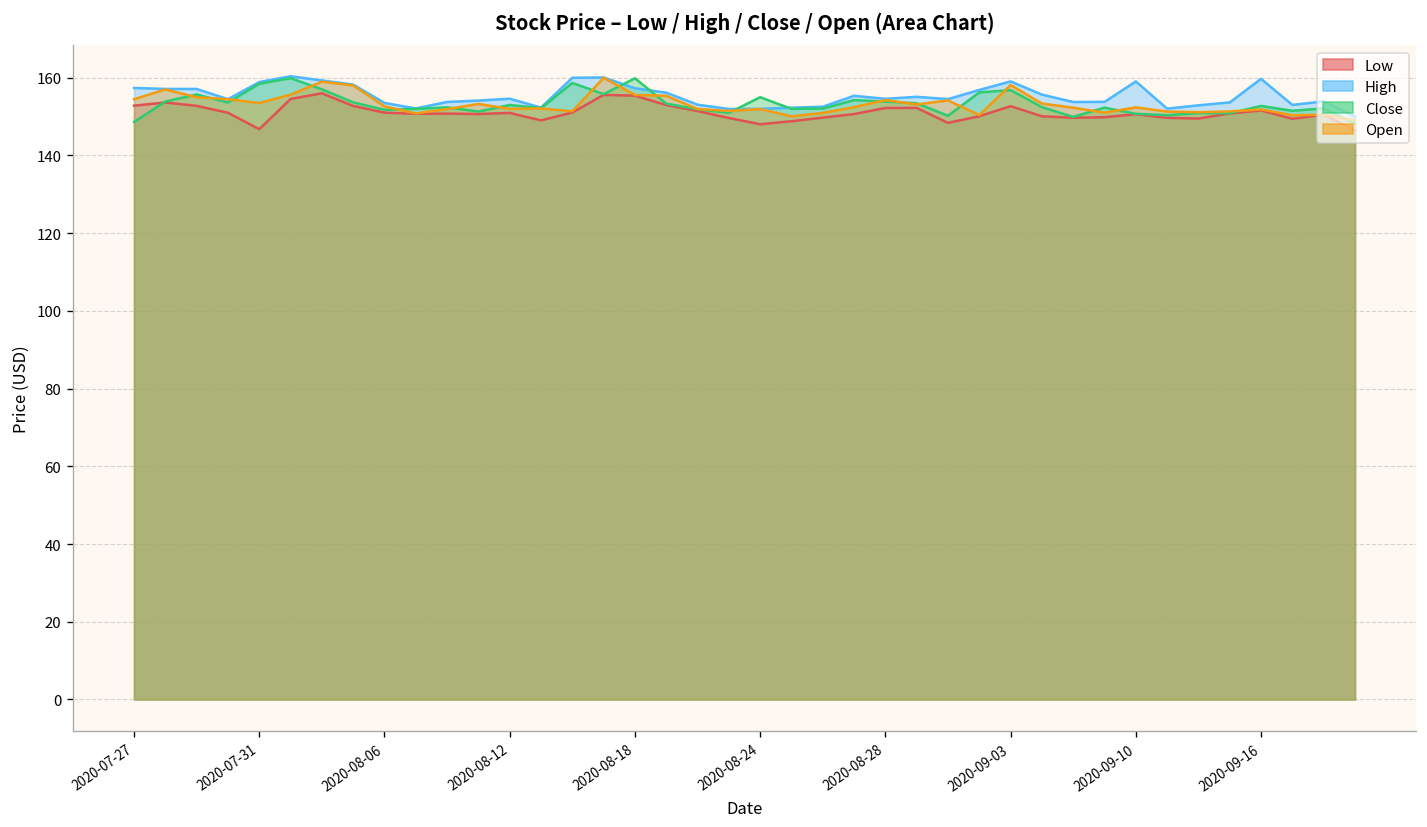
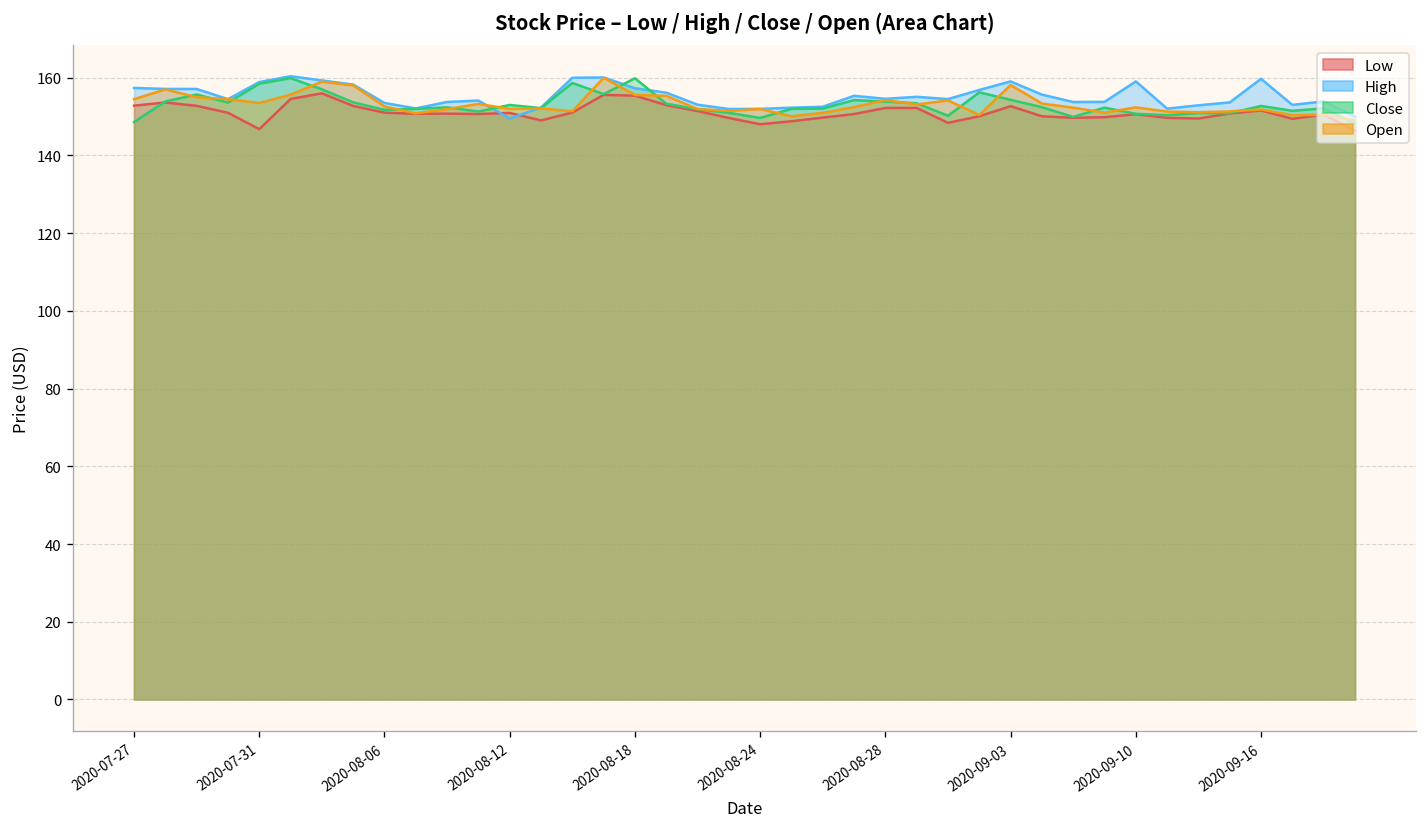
High, 2020-08-12: 155 -> 150
Close, 2020-08-24: 155 -> 150
Close, 2020-09-03: 157 -> 154
